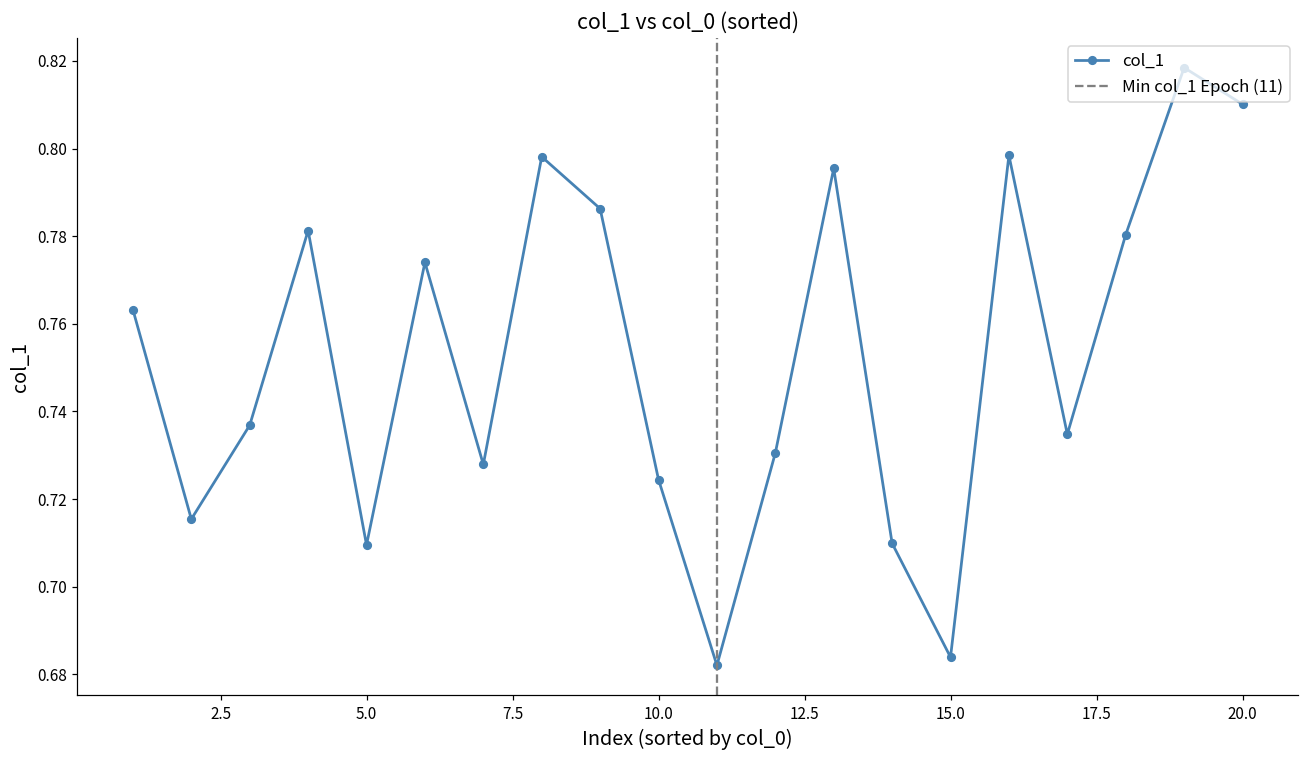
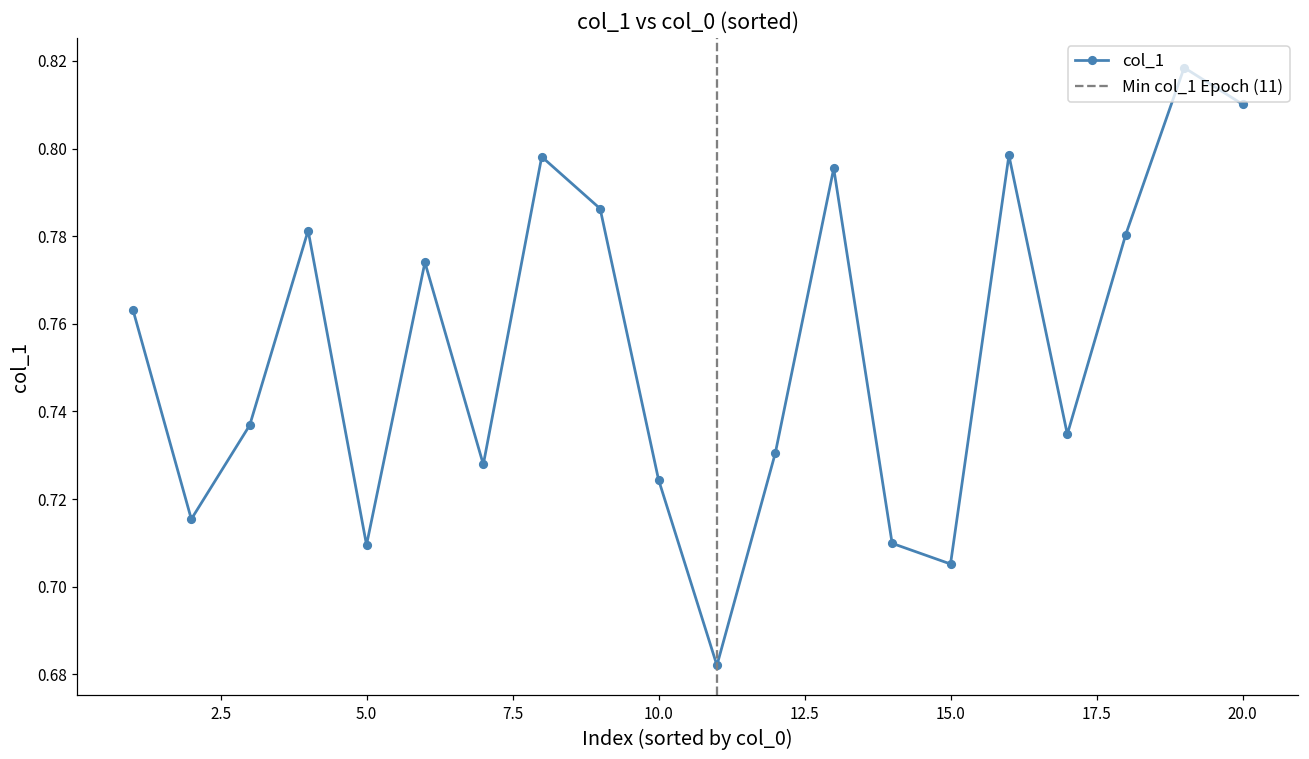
15.0: 0.684 -> 0.705
